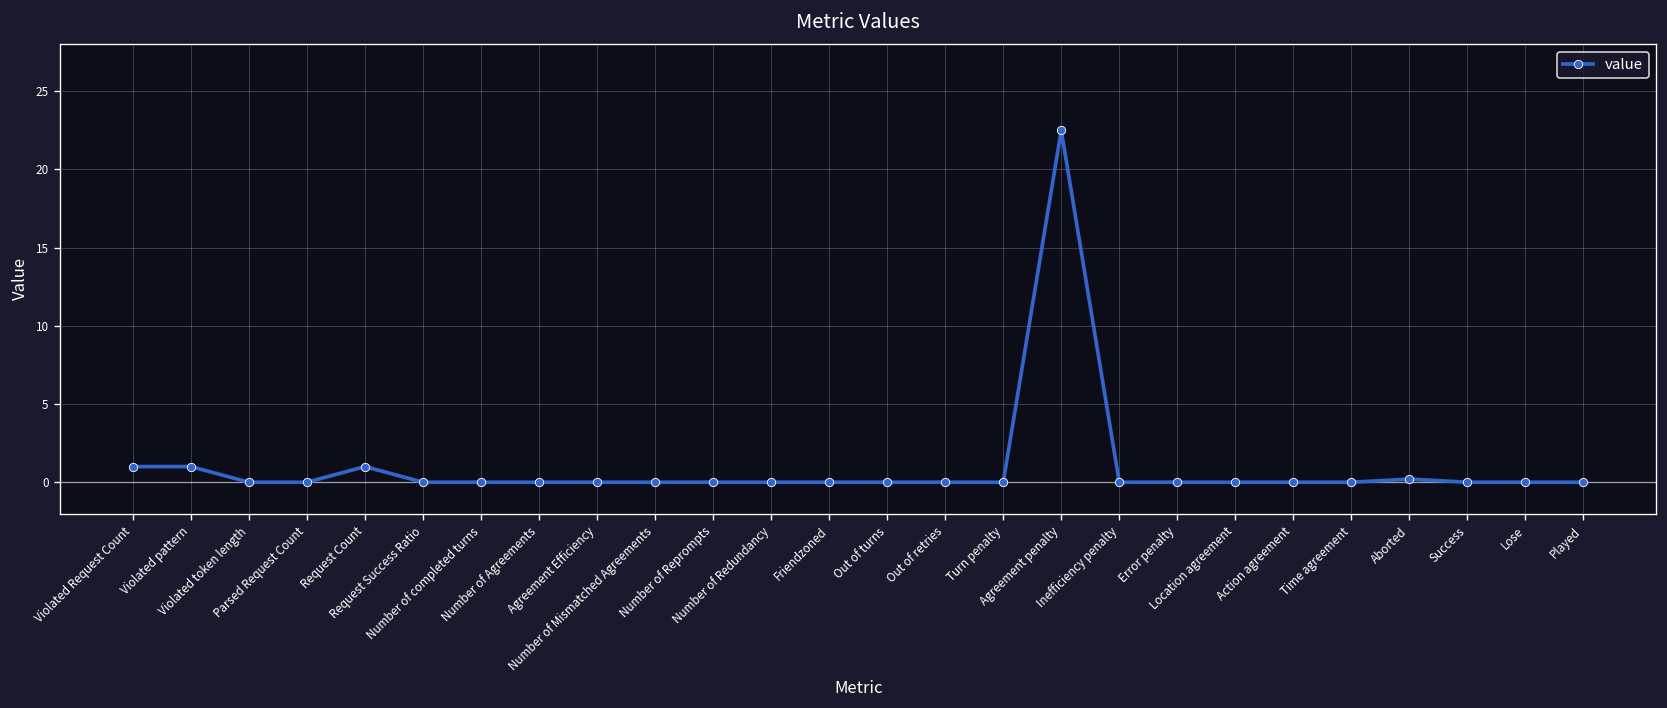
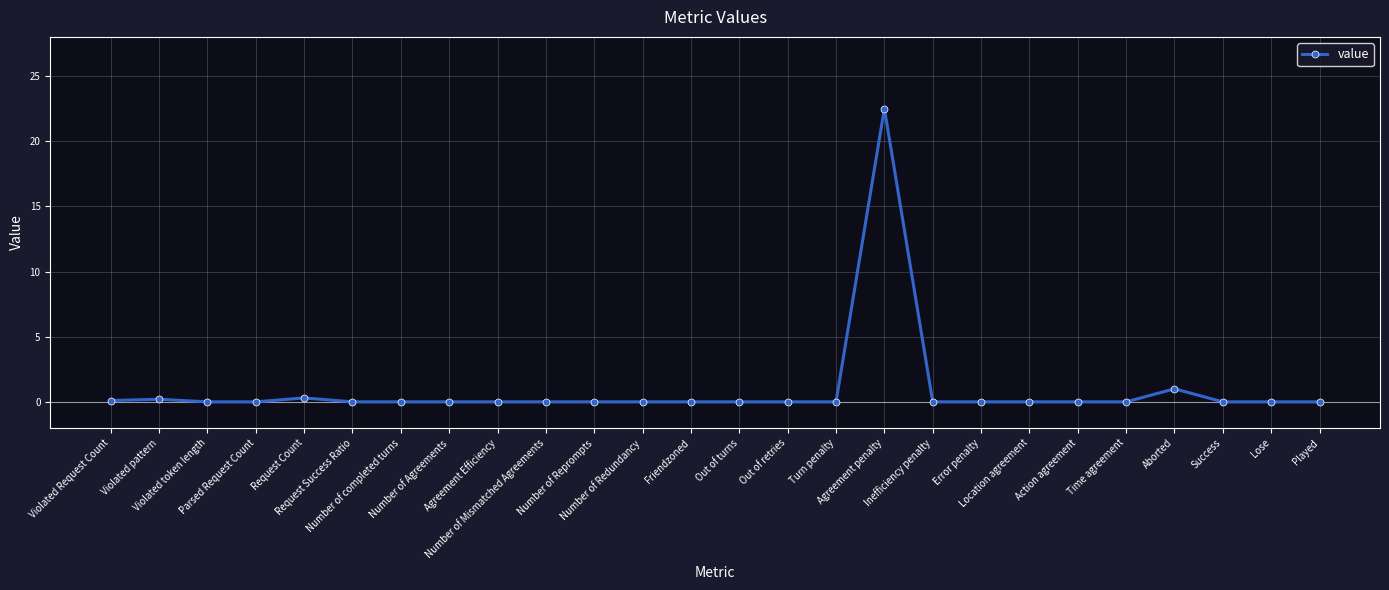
Violated Request Count: 1.0 -> 0.1
Violated pattern: 1.0 -> 0.2
Request Count: 1.0 -> 0.3
Aborted: 0.2 -> 1.0
